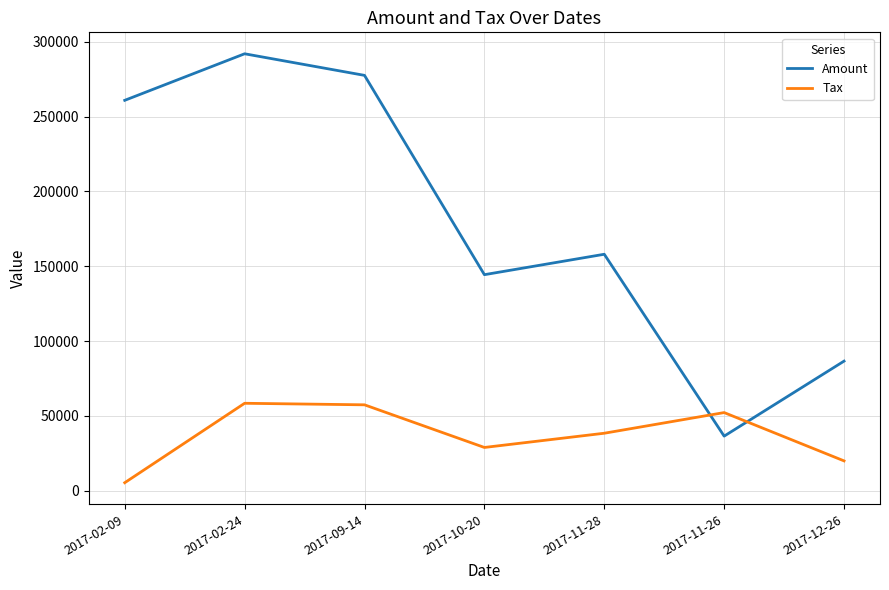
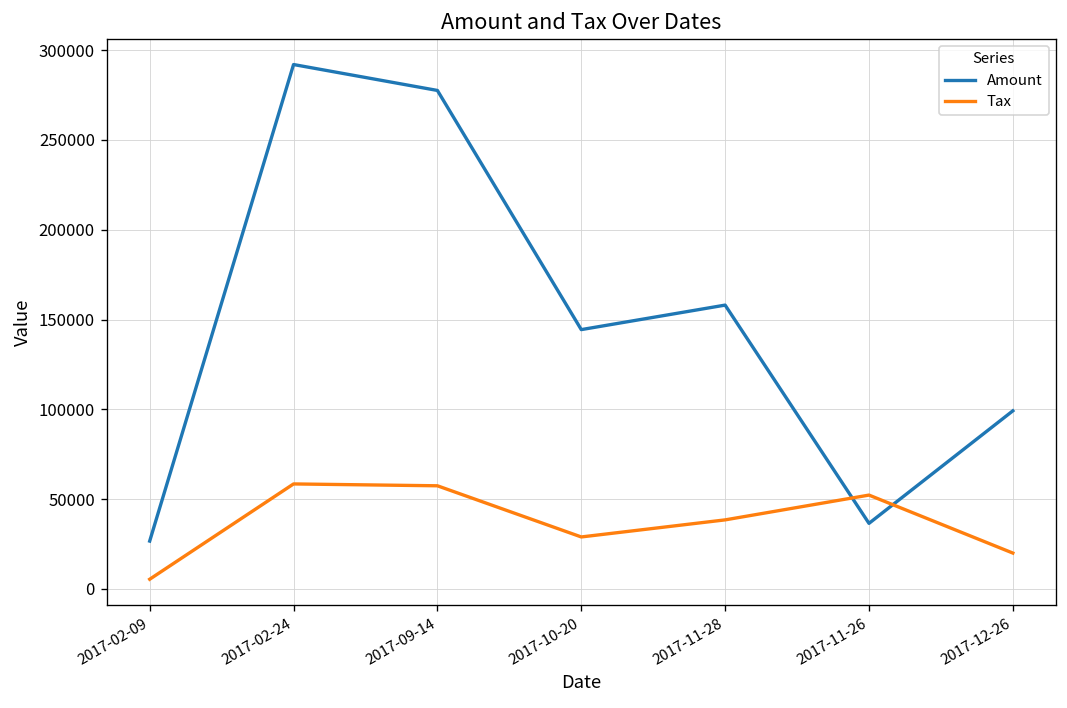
Amount, 2017-02-09: 261000 -> 27000
Amount, 2017-12-26: 87000 -> 99000
